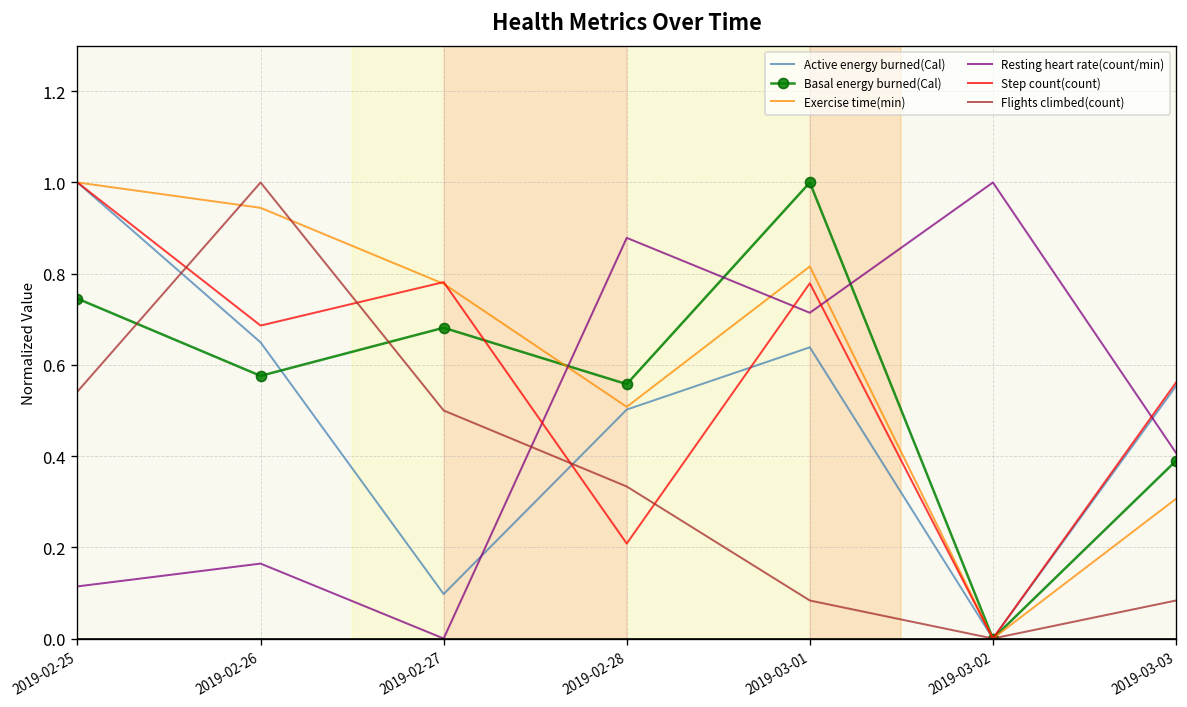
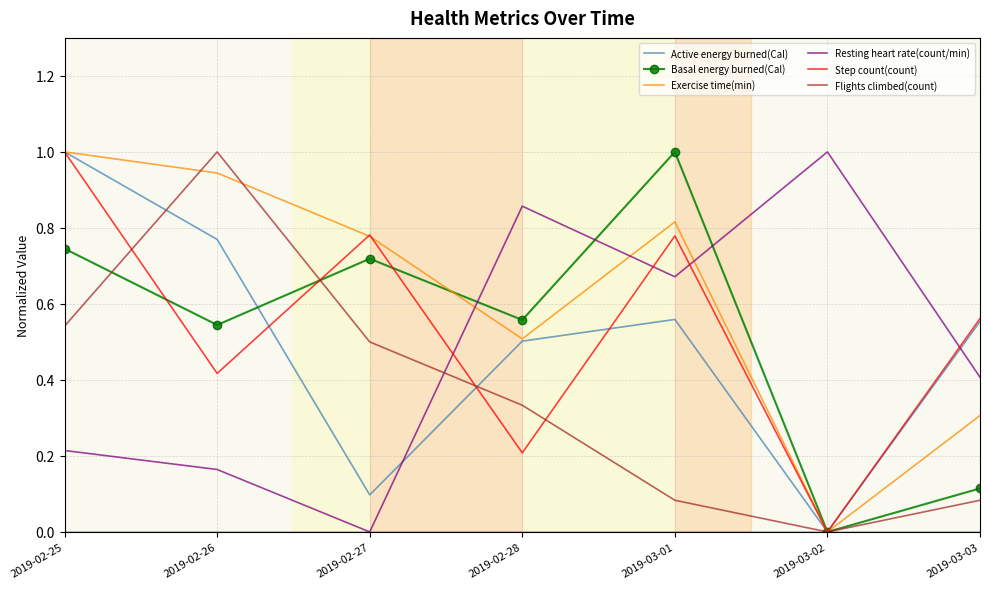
Resting heart rate(count/min), 2019-02-25: 0.11 -> 0.21
Active energy burned(Cal), 2019-02-26: 0.65 -> 0.77
Basal energy burned(Cal), 2019-02-26: 0.58 -> 0.54
Step count(count), 2019-02-26: 0.69 -> 0.42
Basal energy burned(Cal), 2019-02-27: 0.68 -> 0.72
Resting heart rate(count/min), 2019-02-28: 0.88 -> 0.86
Active energy burned(Cal), 2019-03-01: 0.64 -> 0.56
Resting heart rate(count/min), 2019-03-01: 0.71 -> 0.67
Basal energy burned(Cal), 2019-03-03: 0.39 -> 0.11
